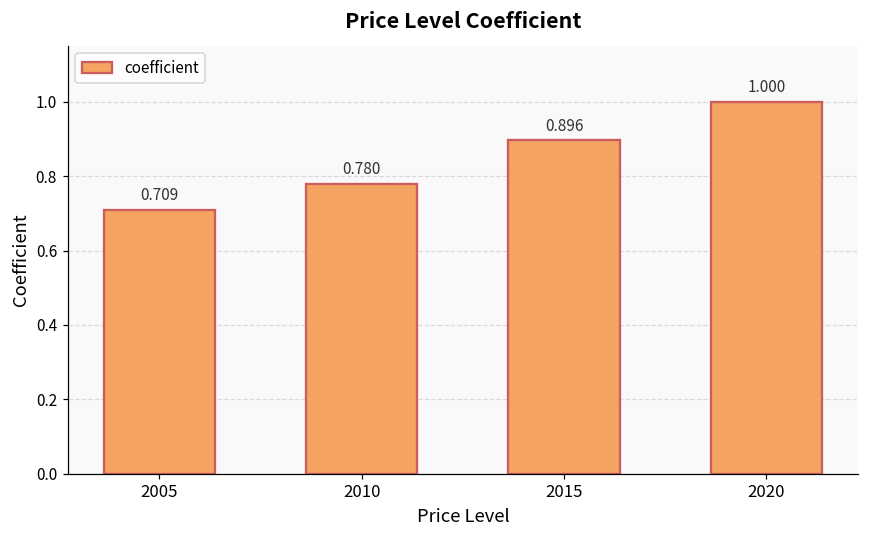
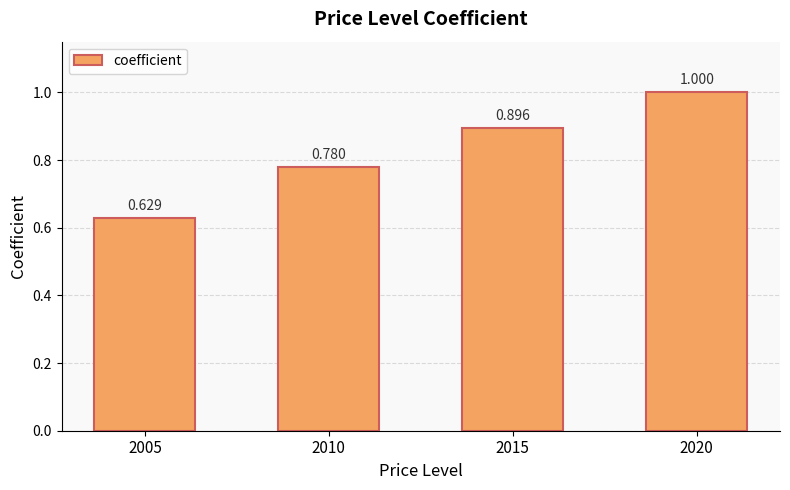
2005: 0.709 -> 0.629
